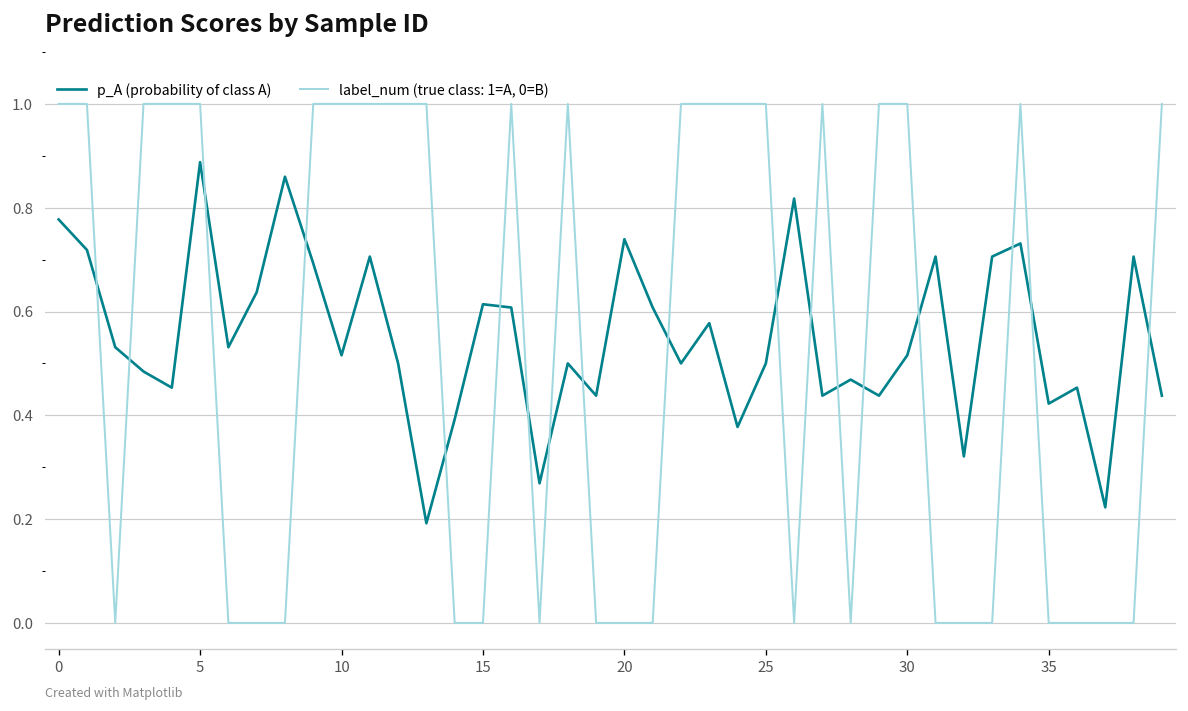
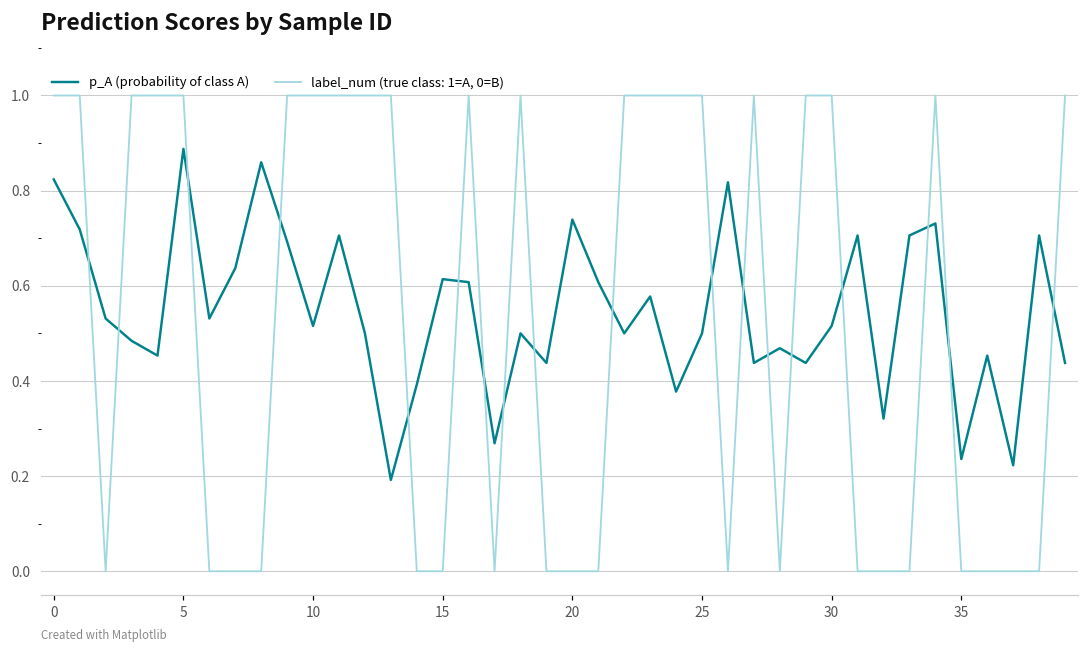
p_A (probability of class A), 0: 0.78 -> 0.82
p_A (probability of class A), 35: 0.42 -> 0.24
